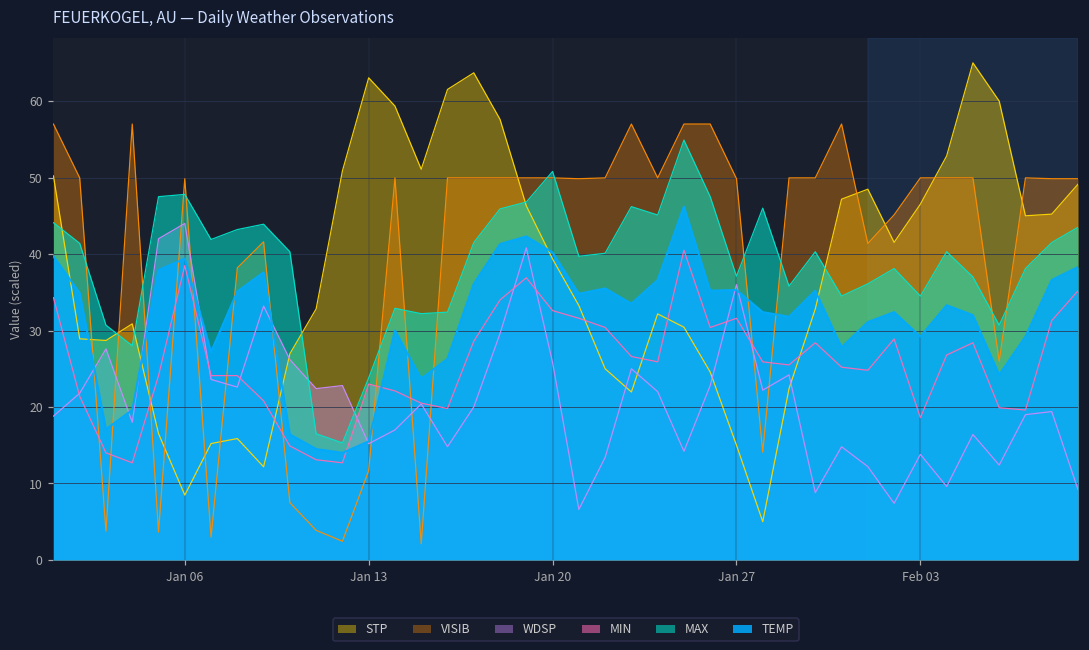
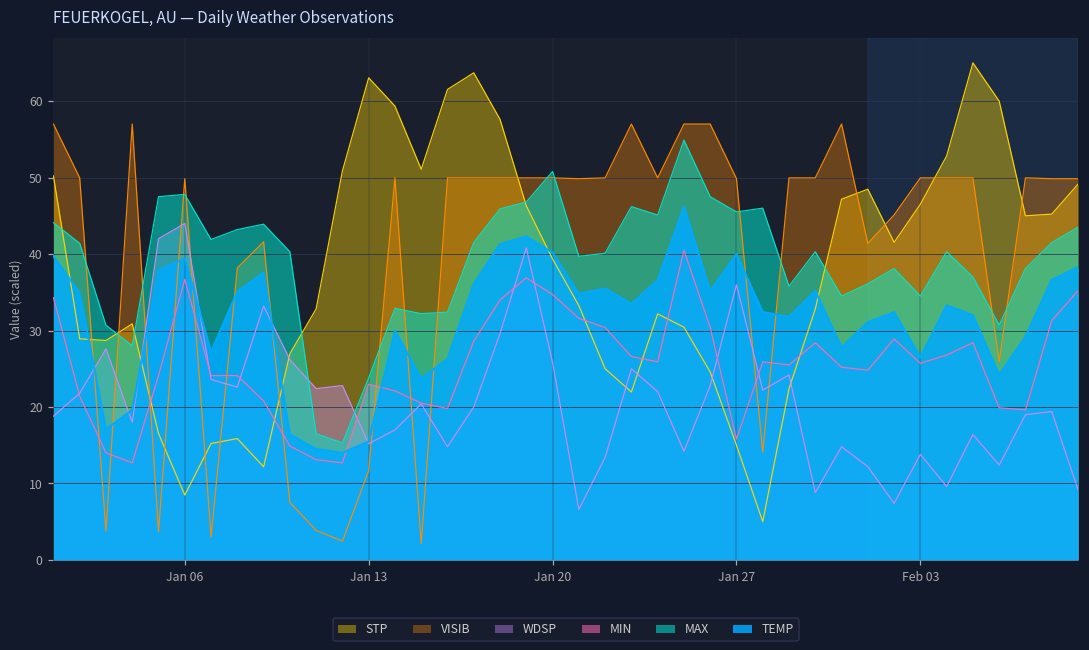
MIN, Jan 06: 39 -> 37
MIN, Jan 20: 33 -> 35
MIN, Jan 27: 32 -> 16
MAX, Jan 27: 37 -> 46
TEMP, Jan 27: 35 -> 40
MIN, Feb 03: 19 -> 26
TEMP, Feb 03: 29 -> 27
